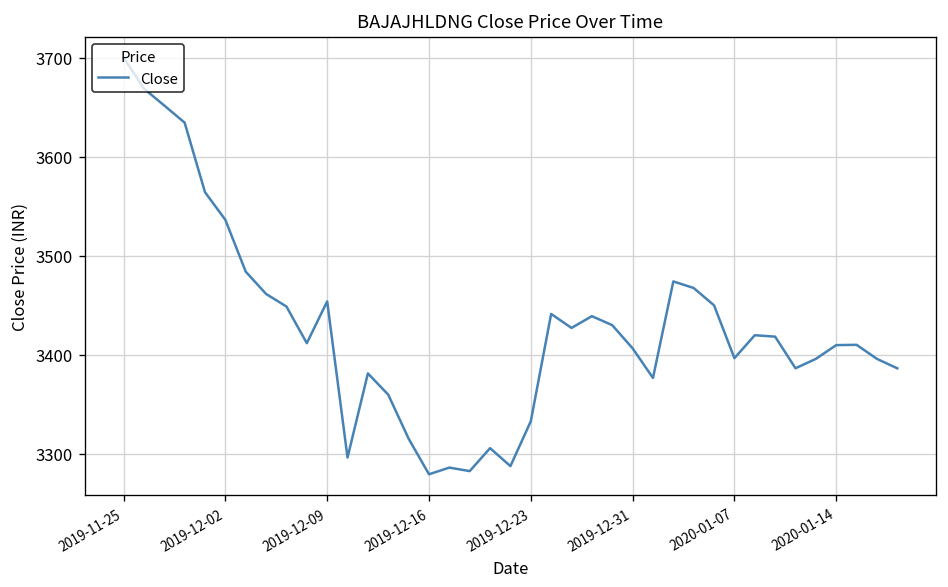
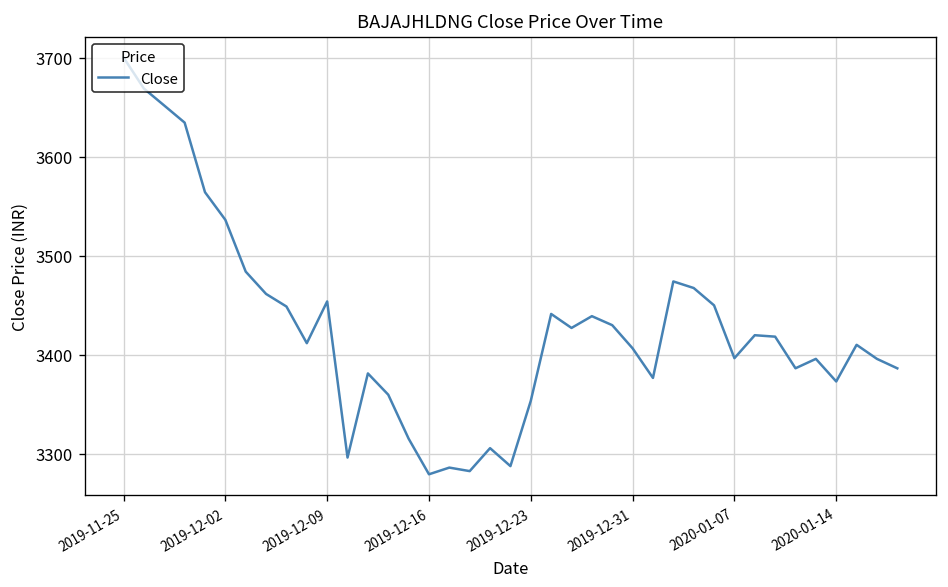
2019-12-23: 3330 -> 3350
2020-01-14: 3410 -> 3370
